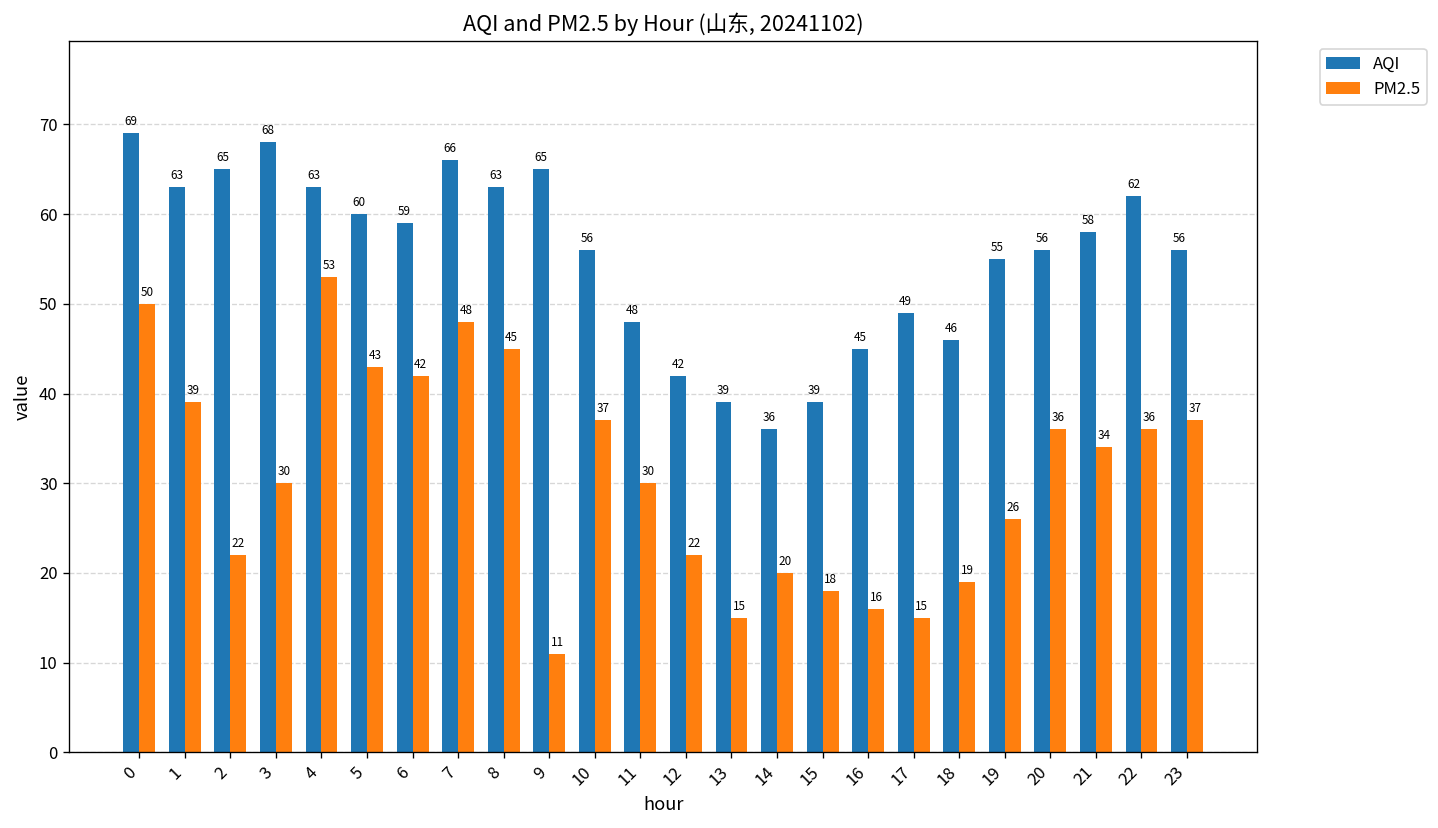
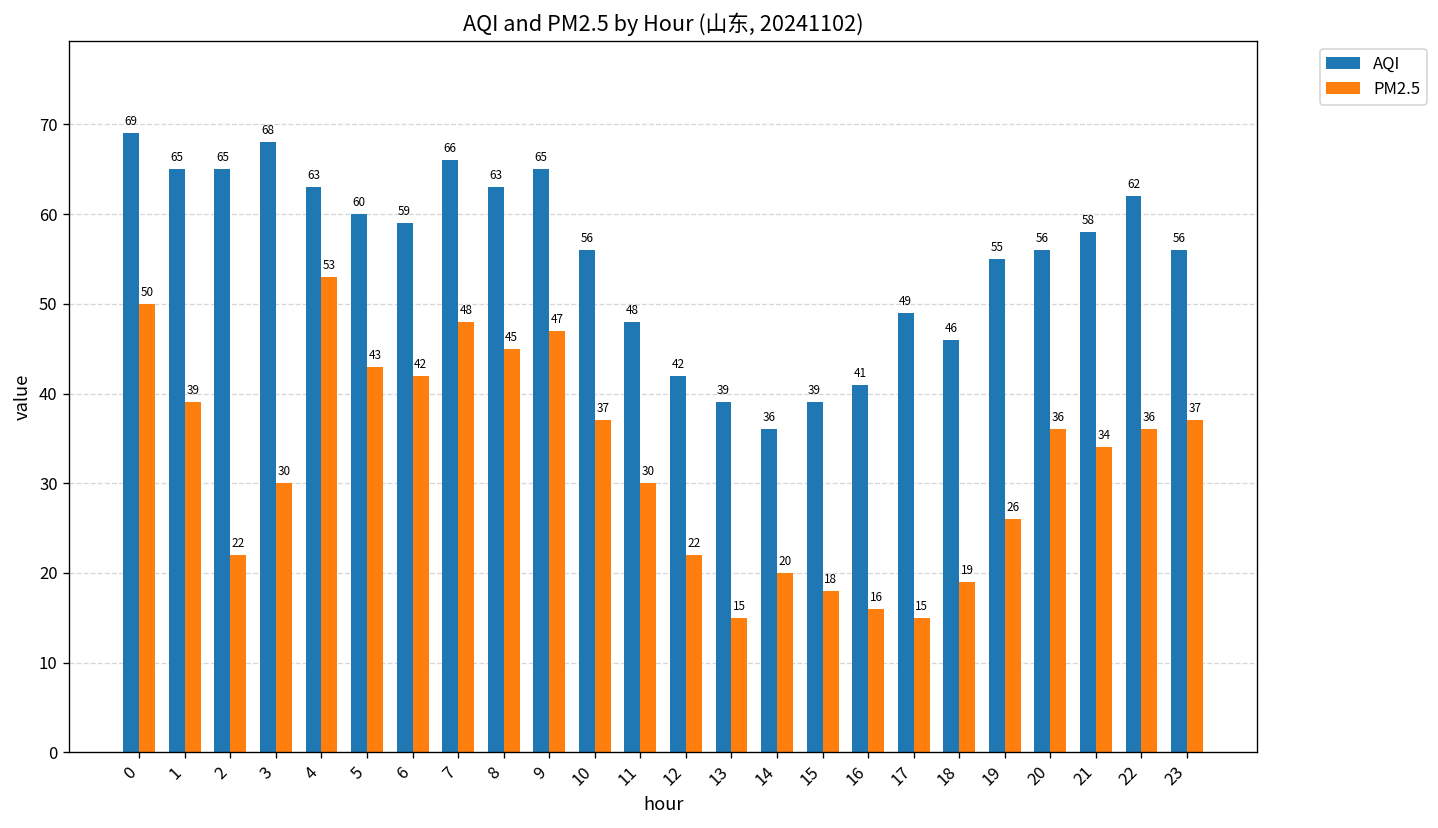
AQI, 1: 63 -> 65
PM2.5, 9: 11 -> 47
AQI, 16: 45 -> 41
